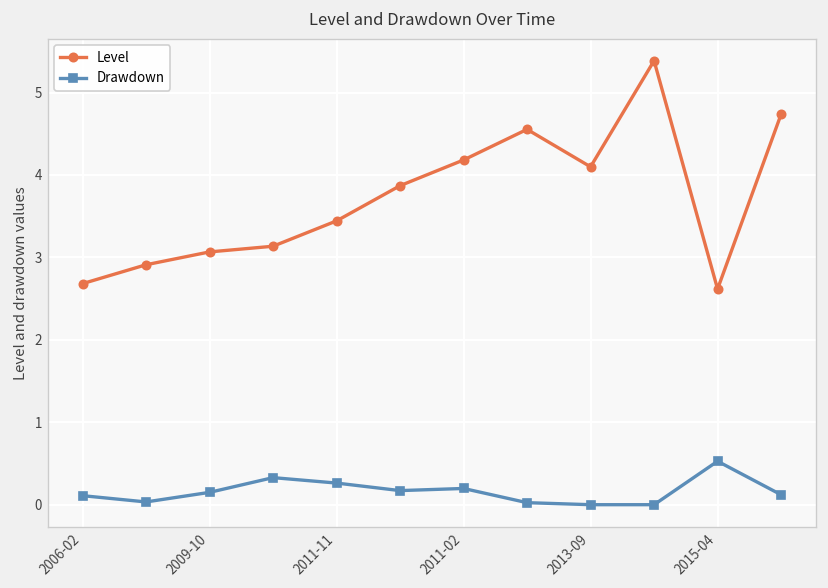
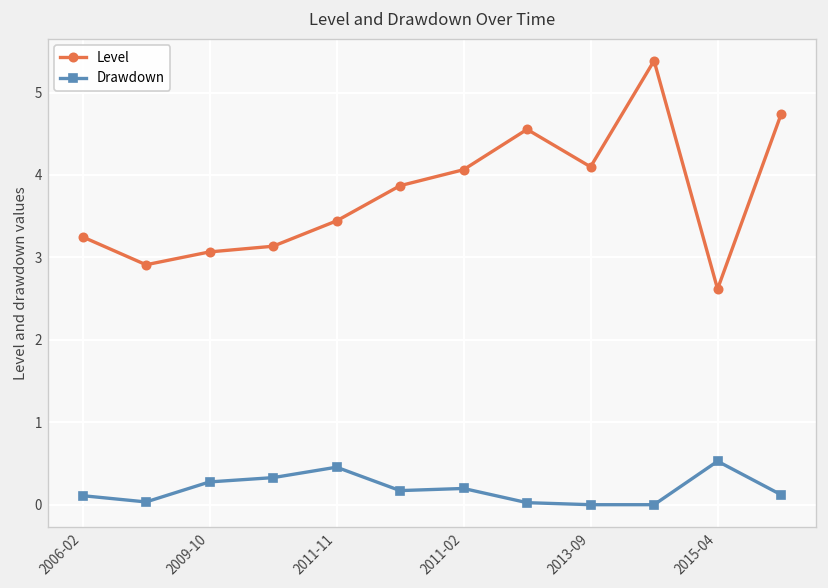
Level, 2006-02: 2.7 -> 3.2
Drawdown, 2009-10: 0.1 -> 0.3
Drawdown, 2011-11: 0.3 -> 0.5
Level, 2011-02: 4.2 -> 4.1
